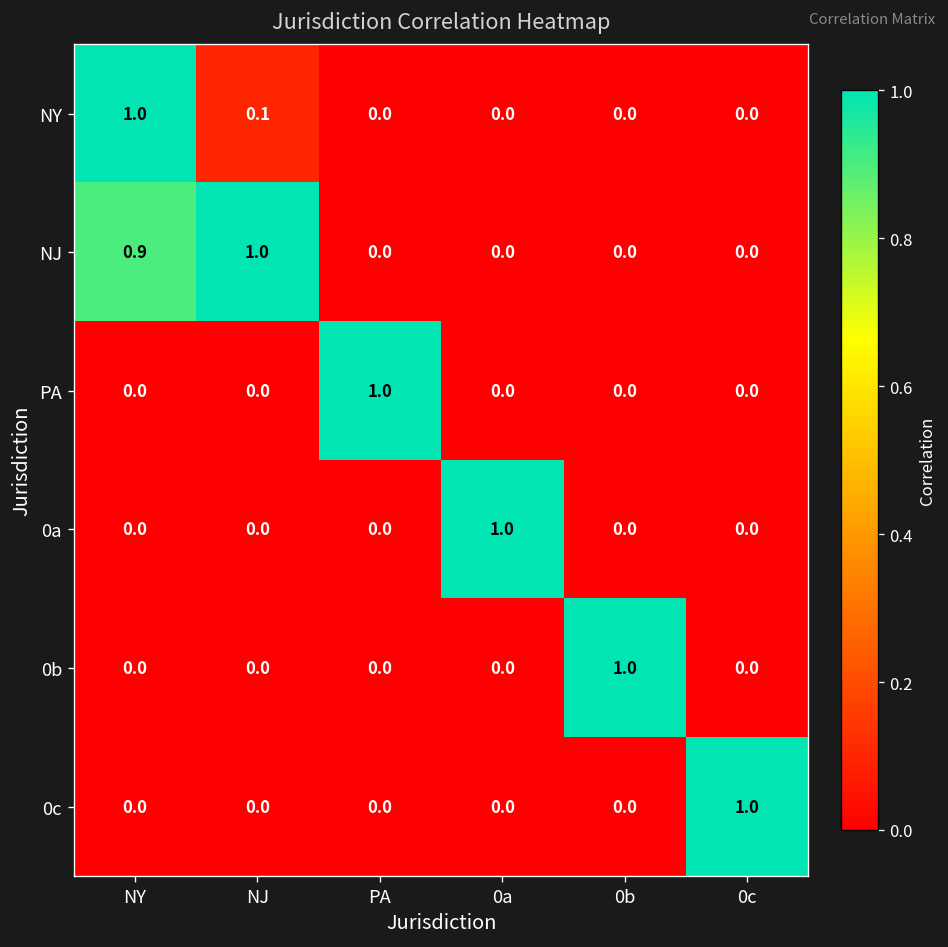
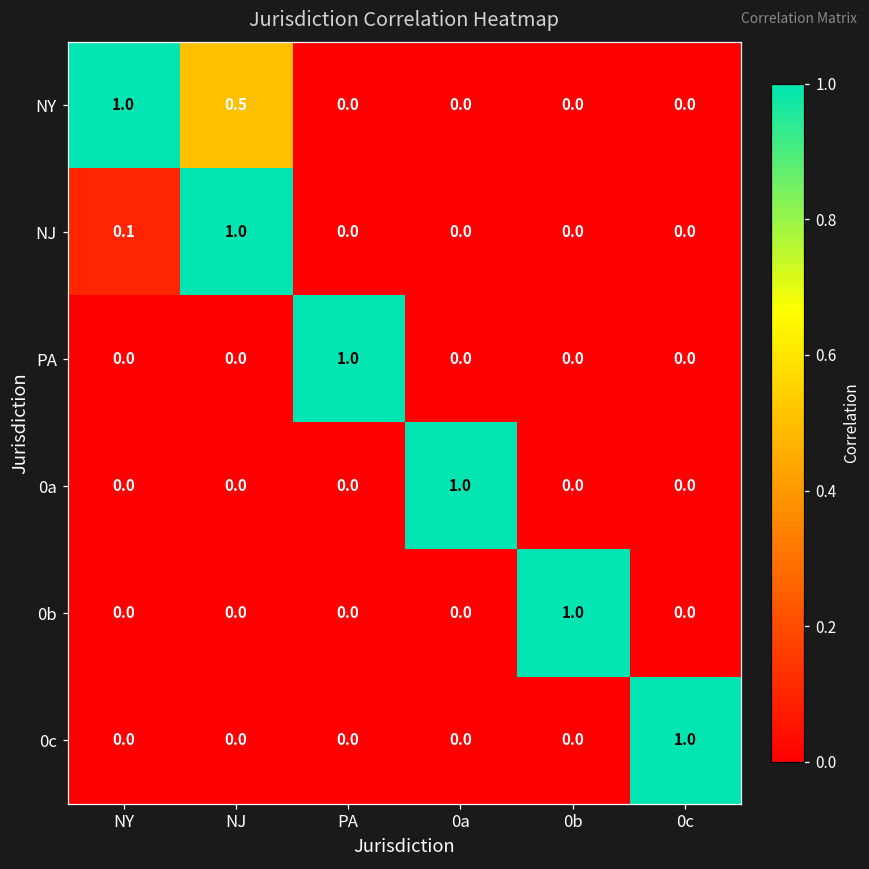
NY, NJ: 0.1 -> 0.5
NJ, NY: 0.9 -> 0.1
